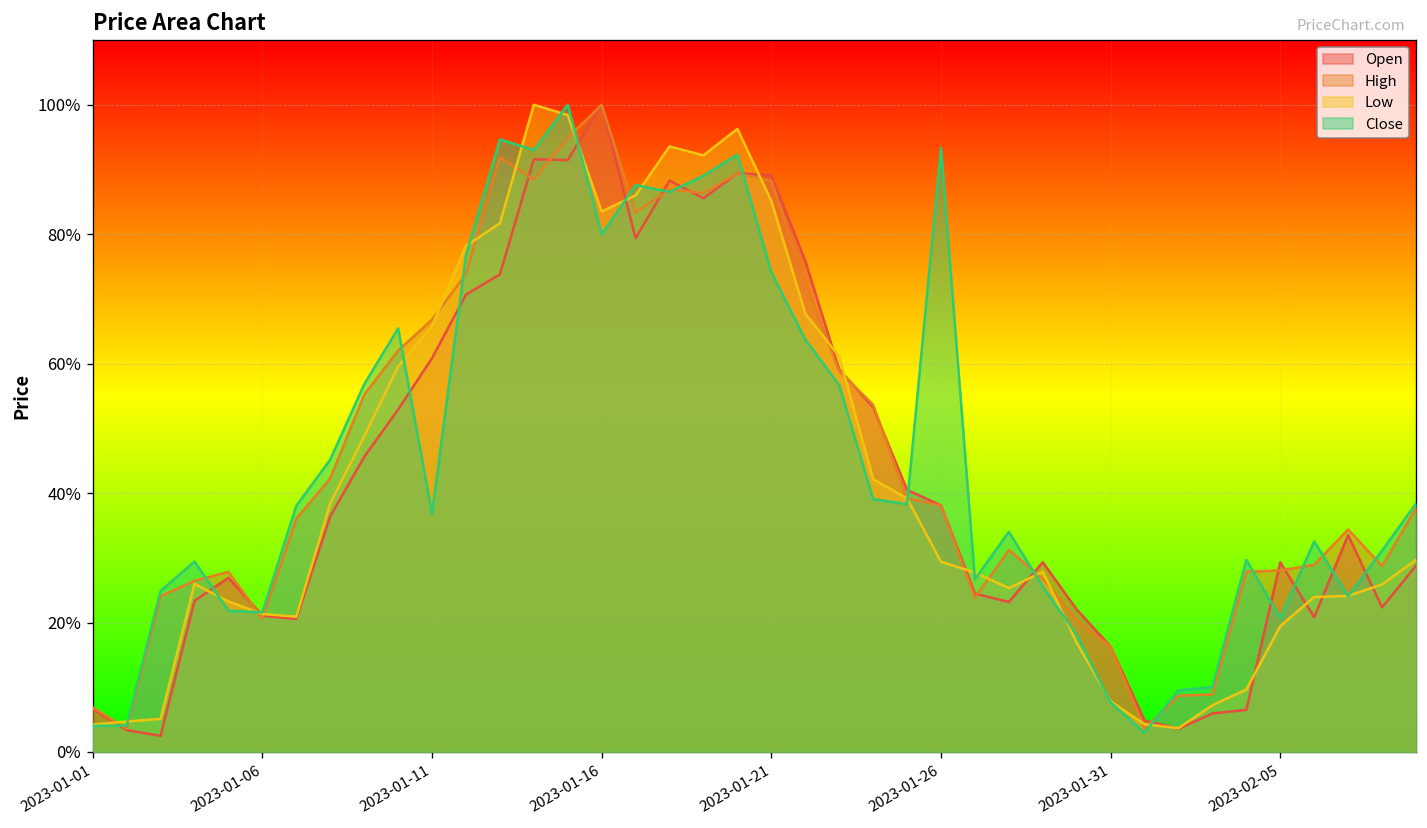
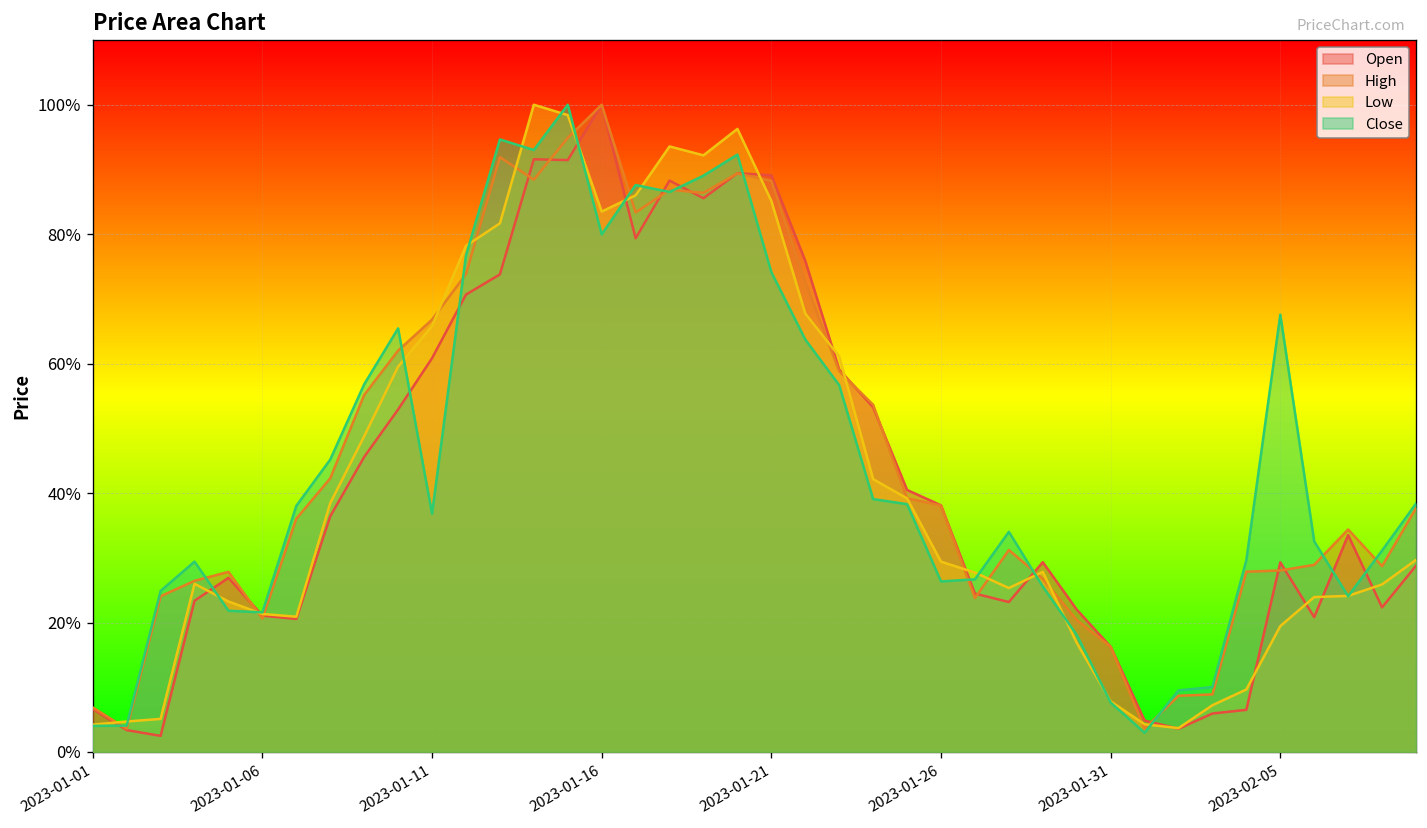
Close, 2023-01-26: 93% -> 26%
Close, 2023-02-05: 21% -> 68%
